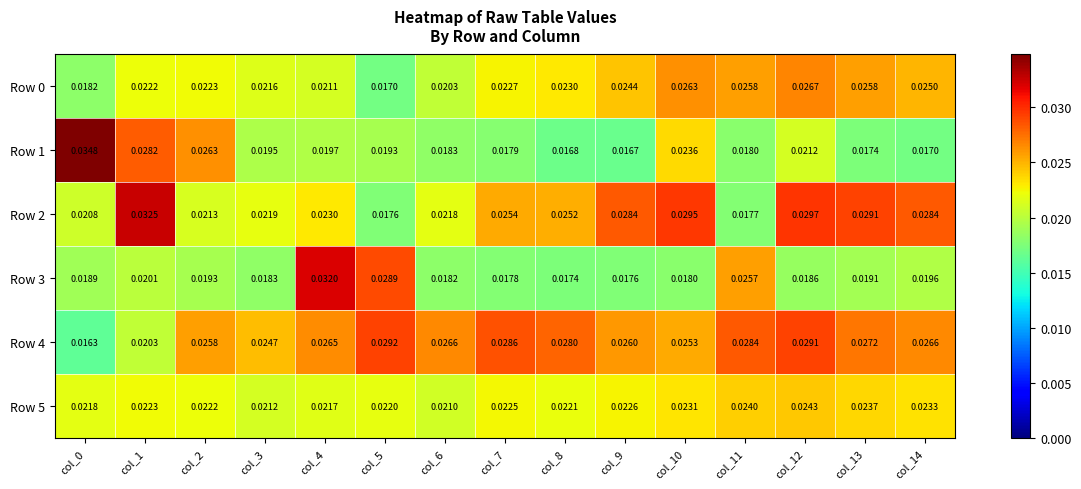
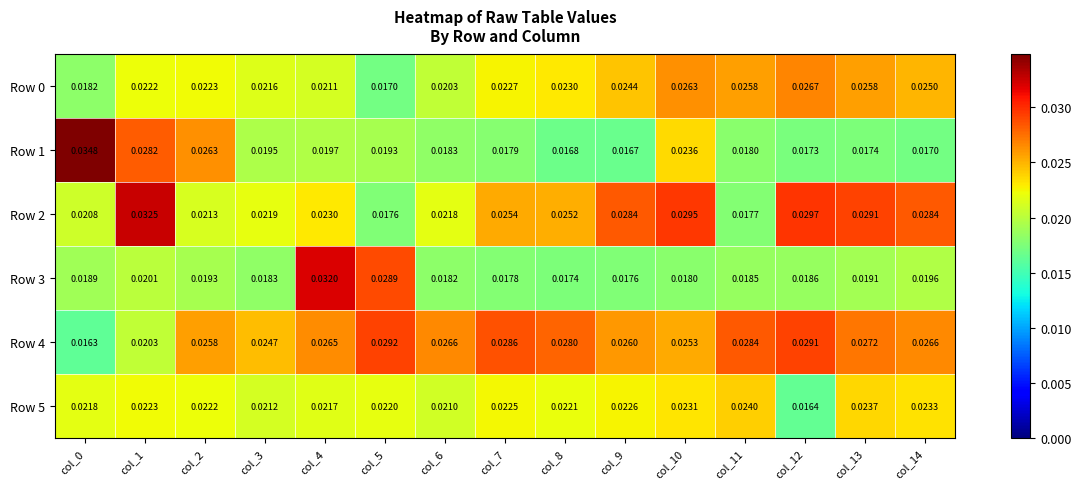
Row 1, col_12: 0.0212 -> 0.0173
Row 3, col_11: 0.0257 -> 0.0185
Row 5, col_12: 0.0243 -> 0.0164
